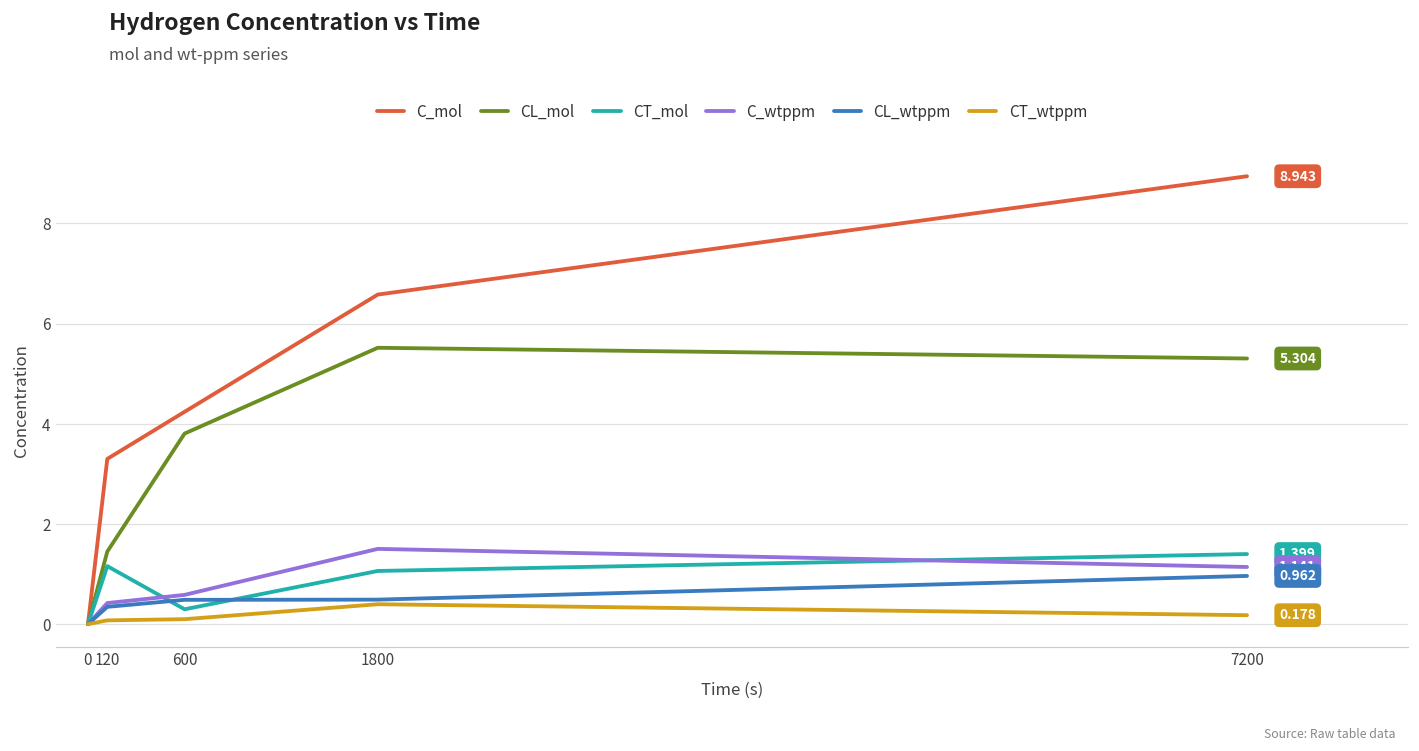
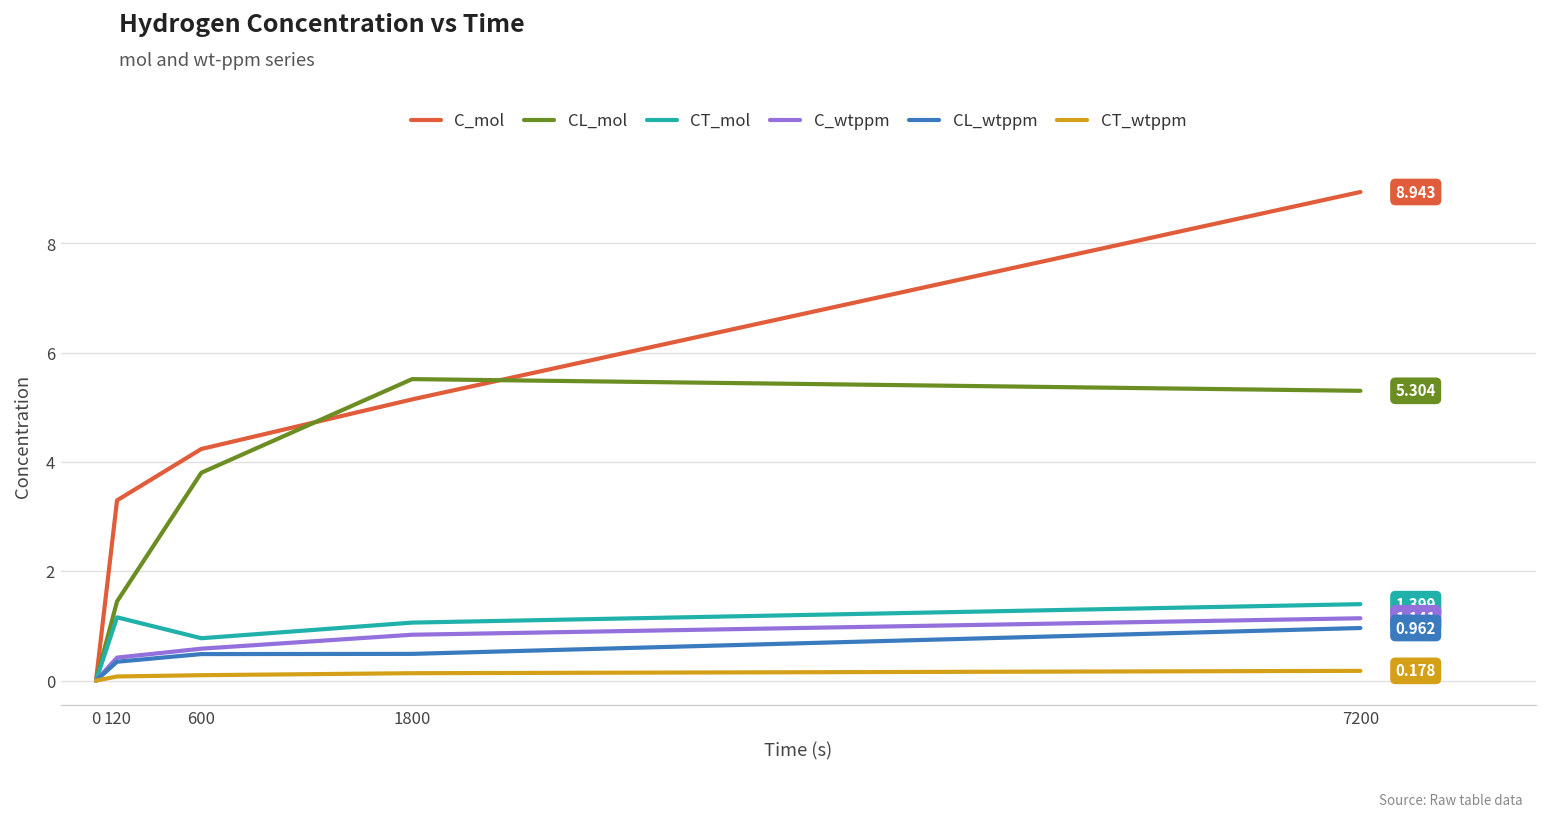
CT_mol, 600: 0.3 -> 0.8
C_mol, 1800: 6.6 -> 5.1
C_wtppm, 1800: 1.5 -> 0.8
CT_wtppm, 1800: 0.4 -> 0.1
